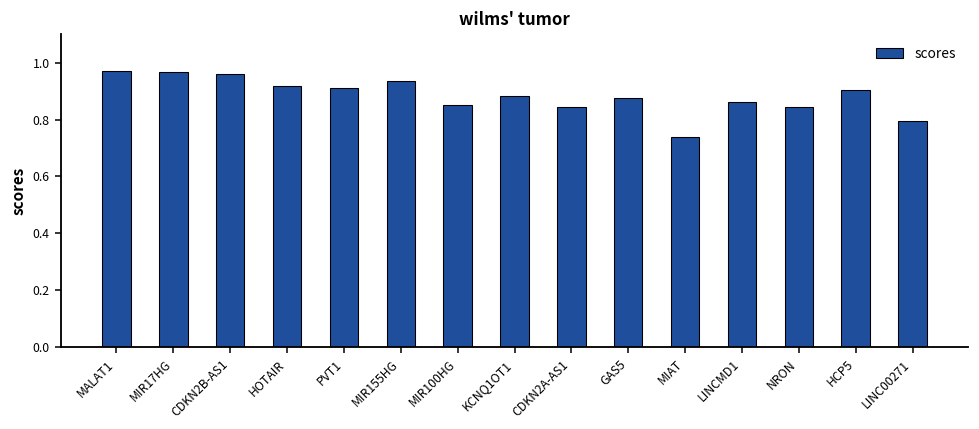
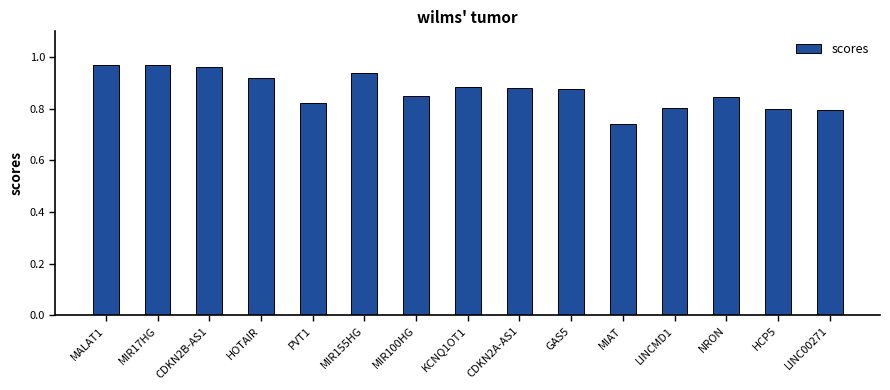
PVT1: 0.91 -> 0.82
CDKN2A-AS1: 0.85 -> 0.88
LINCMD1: 0.86 -> 0.80
HCP5: 0.91 -> 0.80
